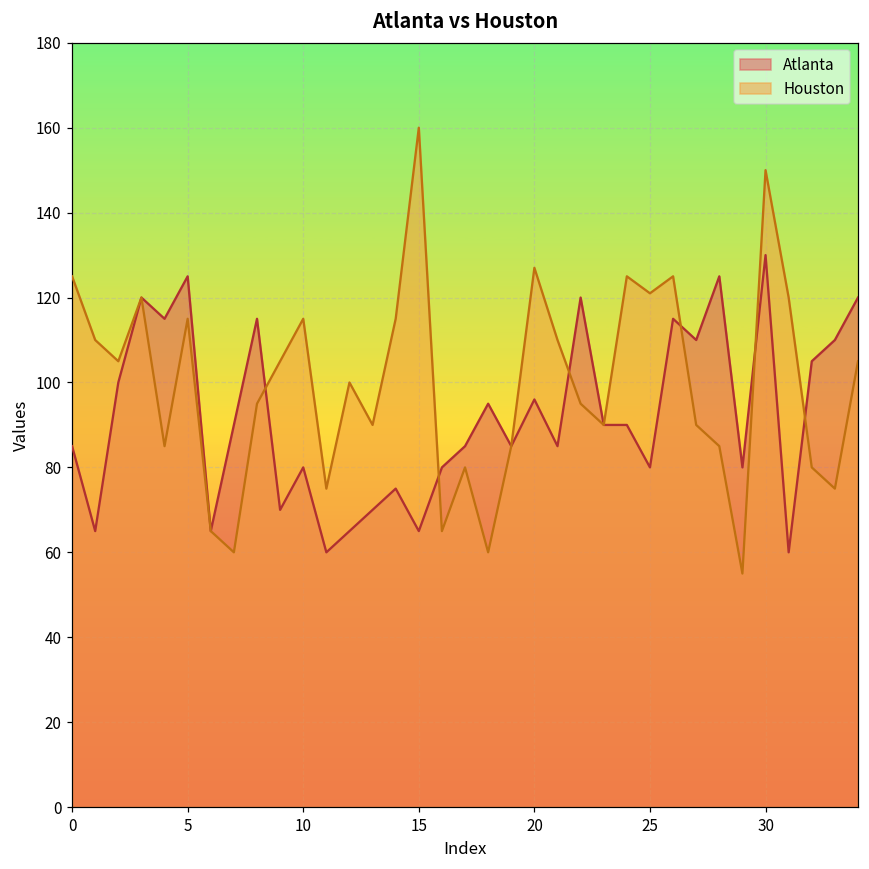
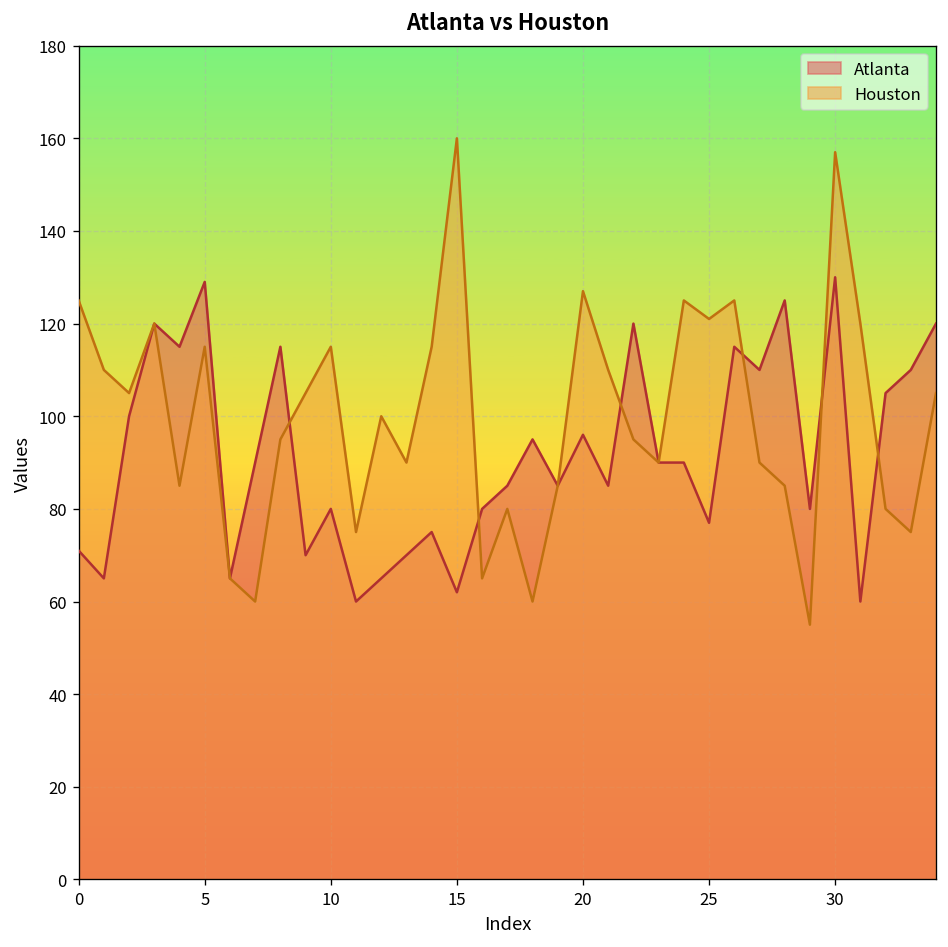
Atlanta, 0: 85 -> 71
Atlanta, 5: 125 -> 129
Atlanta, 15: 65 -> 62
Atlanta, 25: 80 -> 77
Houston, 30: 150 -> 157
